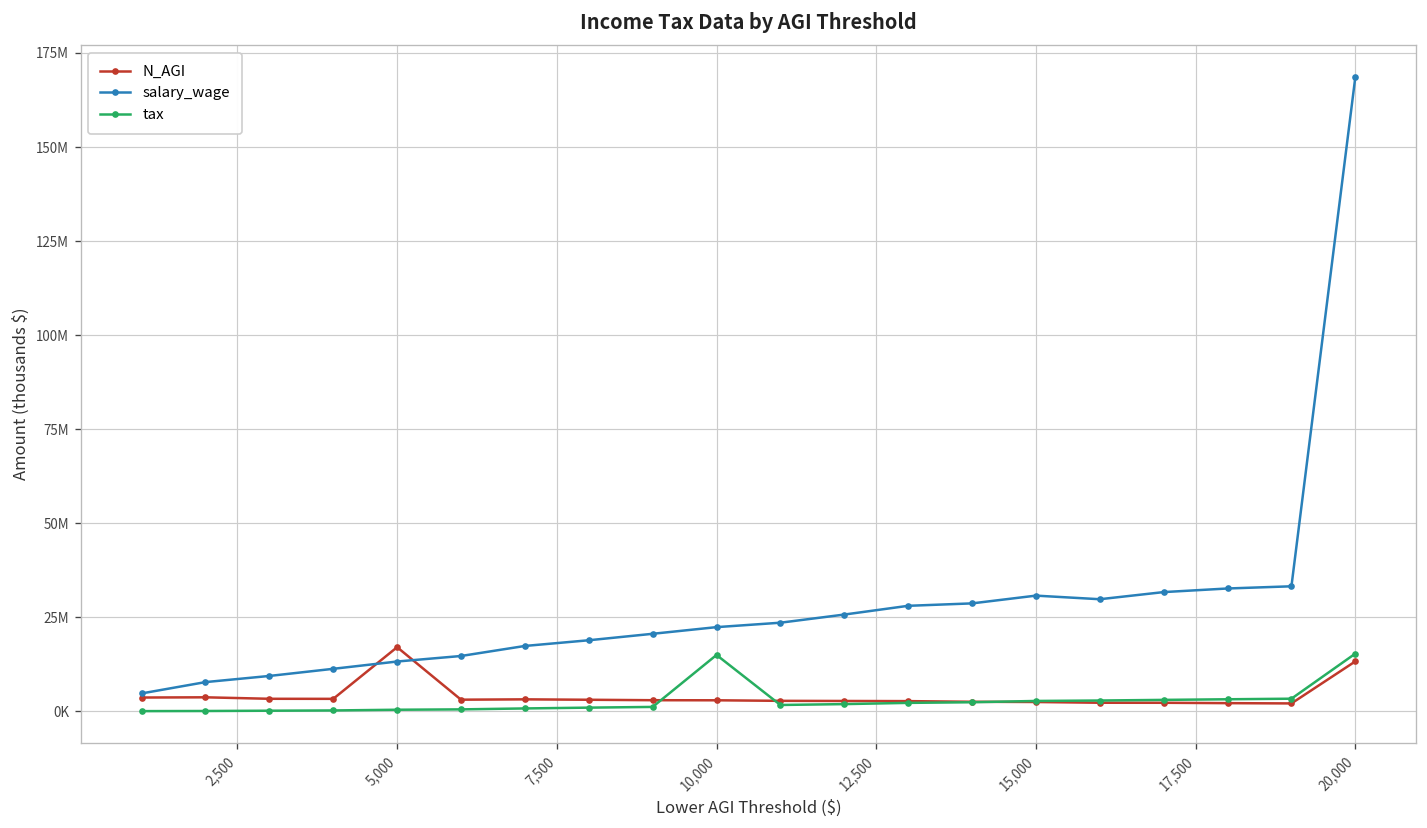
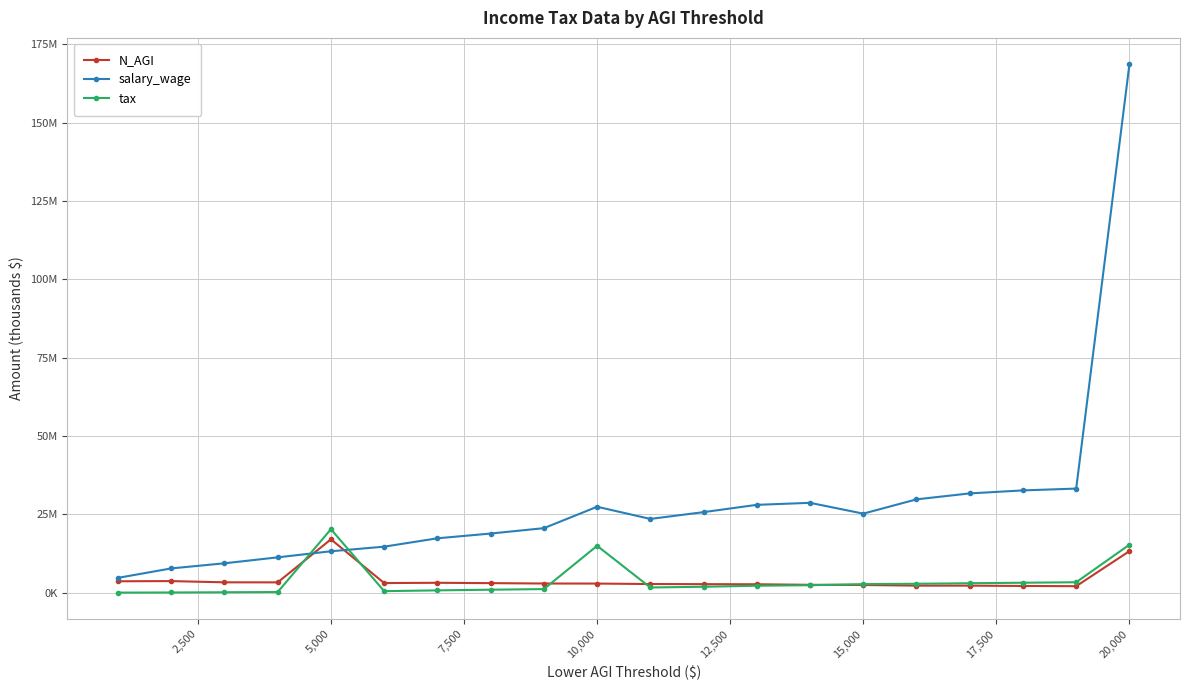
tax, 5,000: 0 -> 20000000
salary_wage, 10,000: 22000000 -> 27000000
salary_wage, 15,000: 31000000 -> 25000000
